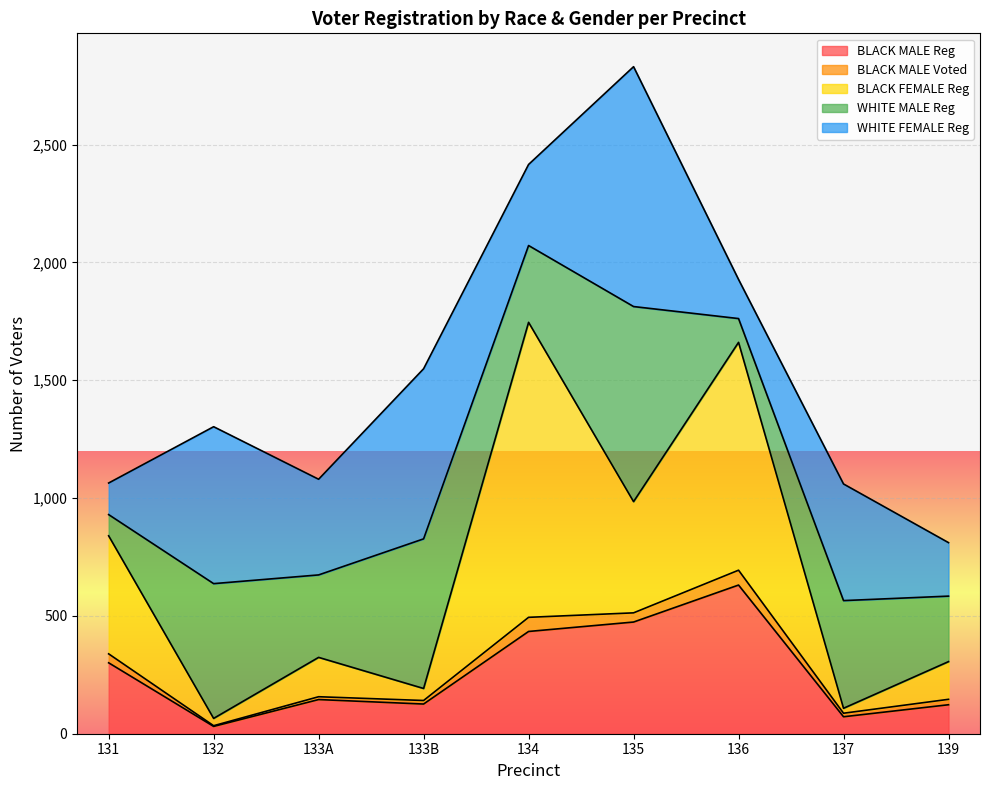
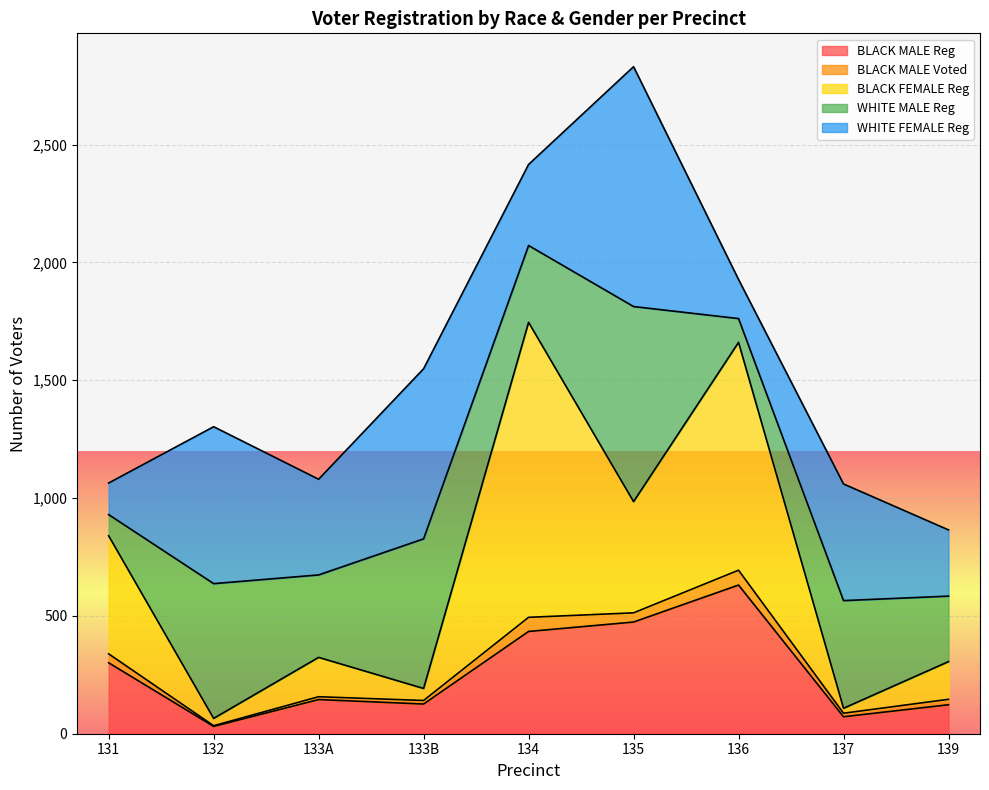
WHITE FEMALE Reg, 139: 230 -> 280
